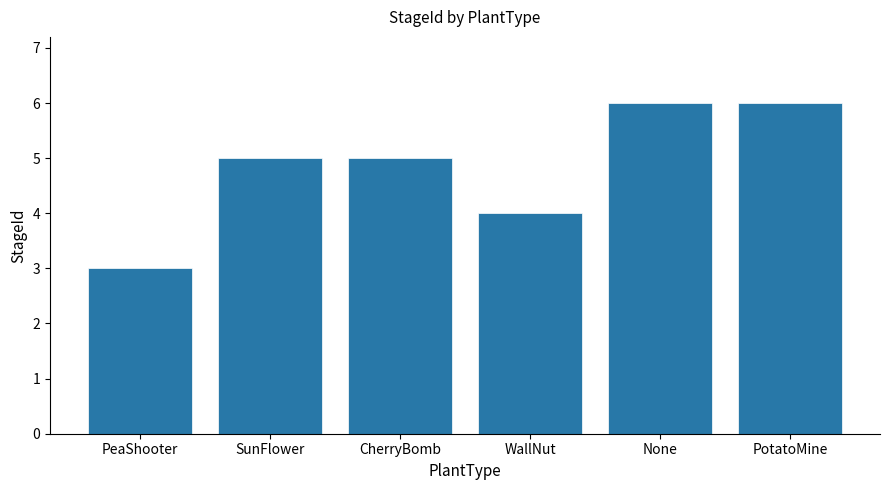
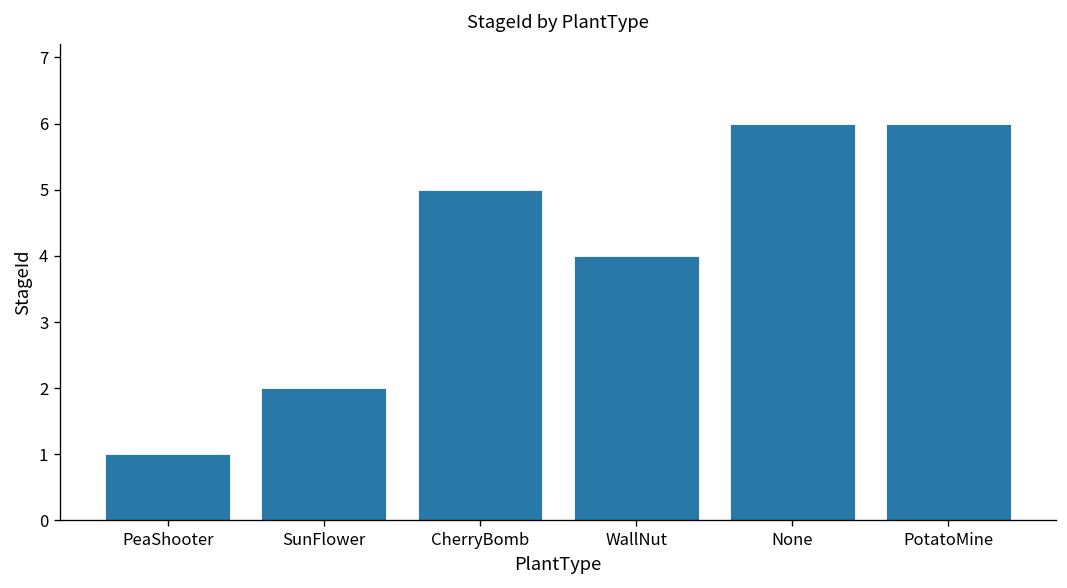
PeaShooter: 3 -> 1
SunFlower: 5 -> 2
